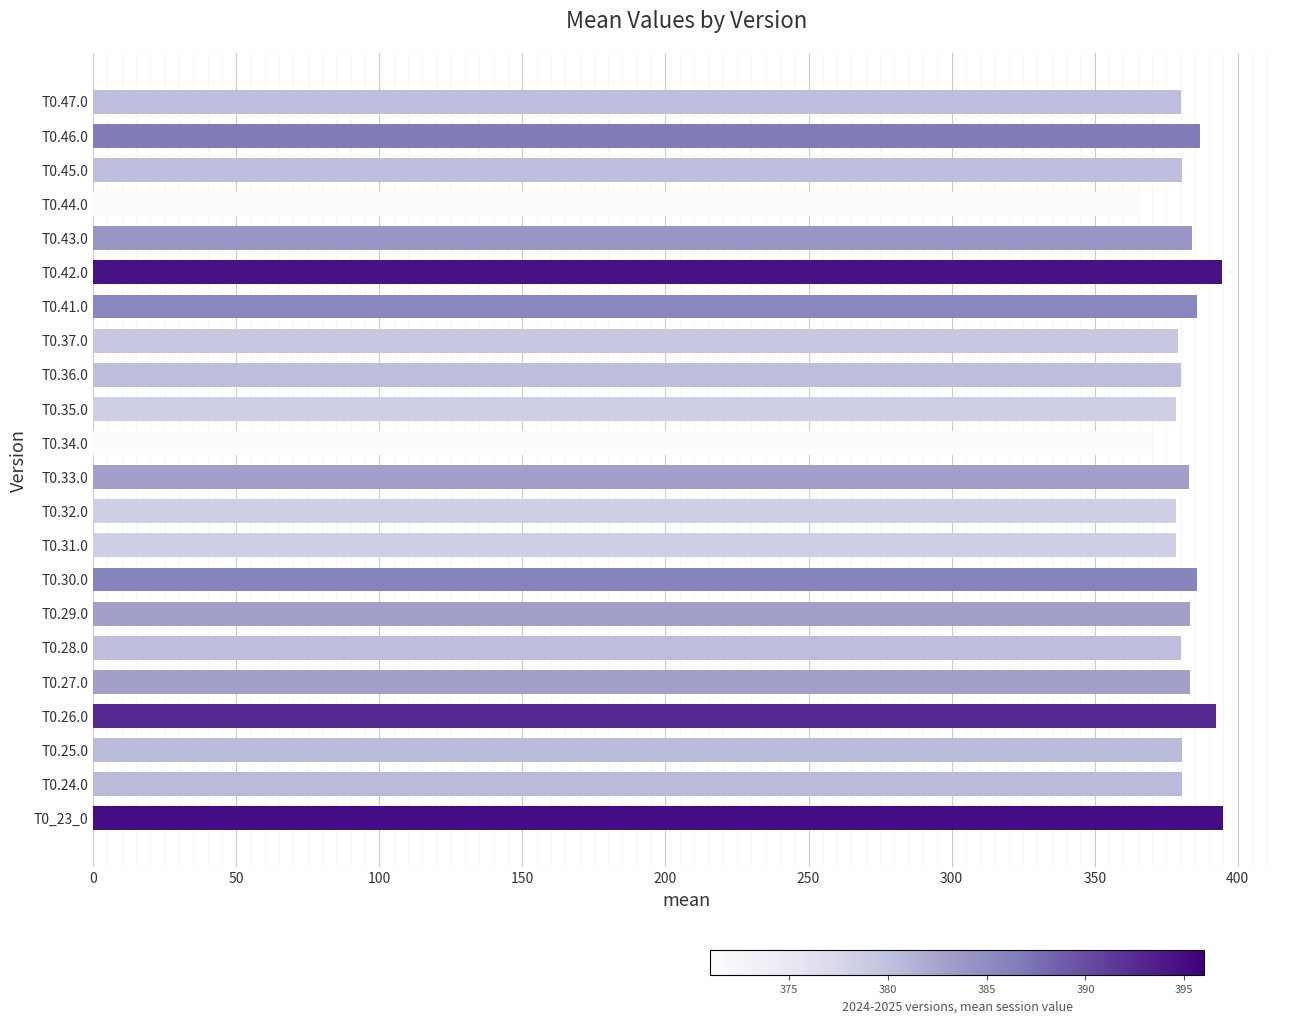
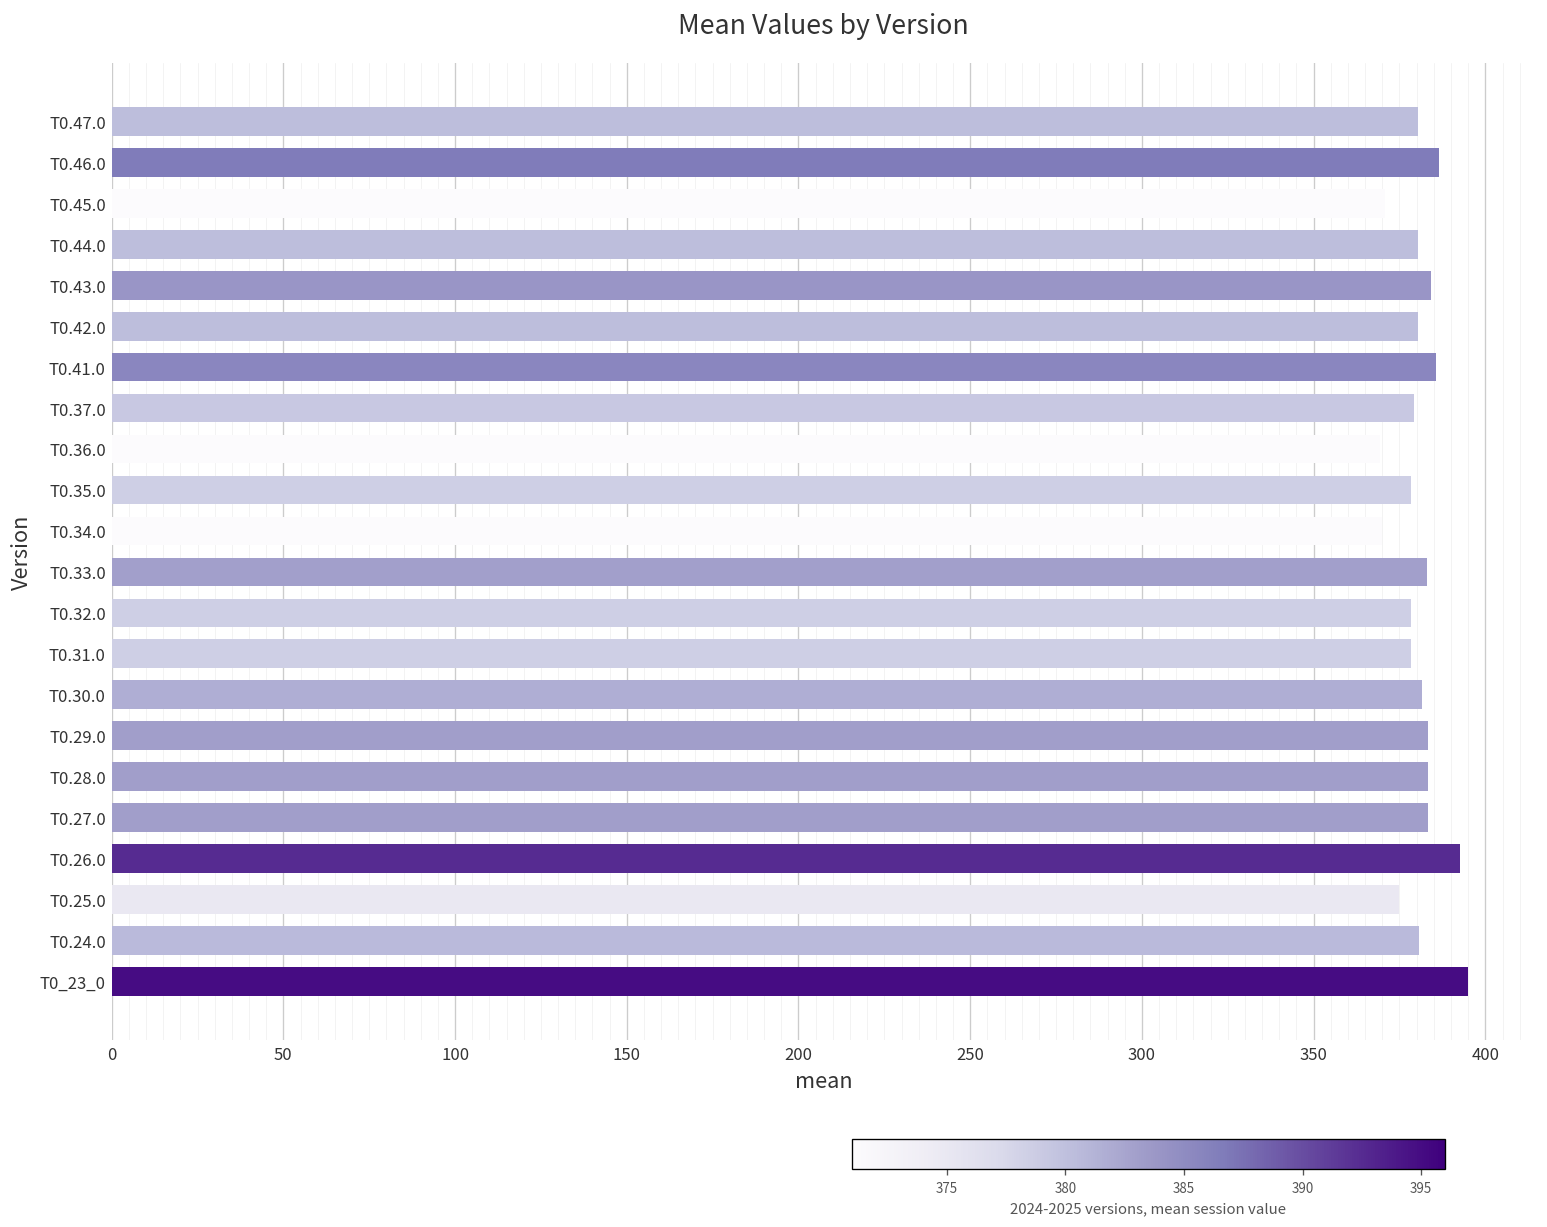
T0.45.0: 380 -> 371
T0.44.0: 365 -> 380
T0.42.0: 395 -> 380
T0.36.0: 380 -> 369
T0.30.0: 386 -> 382
T0.28.0: 380 -> 383
T0.25.0: 381 -> 375
